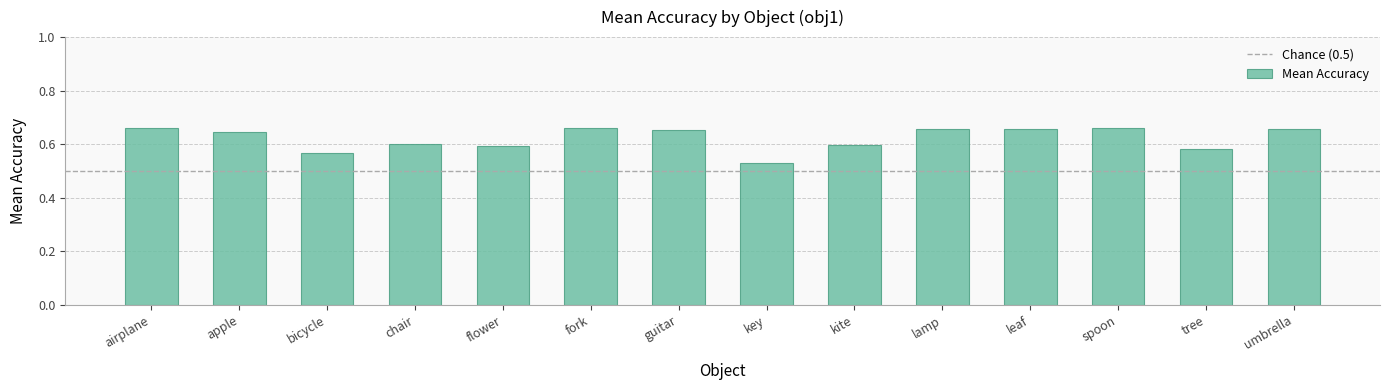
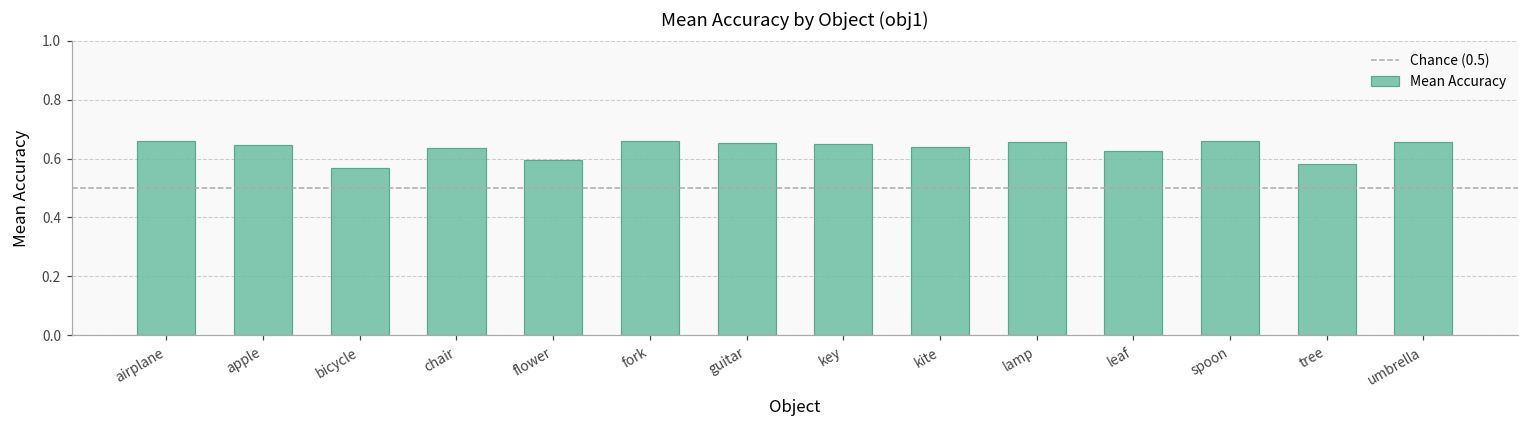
chair: 0.60 -> 0.64
key: 0.53 -> 0.65
kite: 0.60 -> 0.64
leaf: 0.66 -> 0.63
